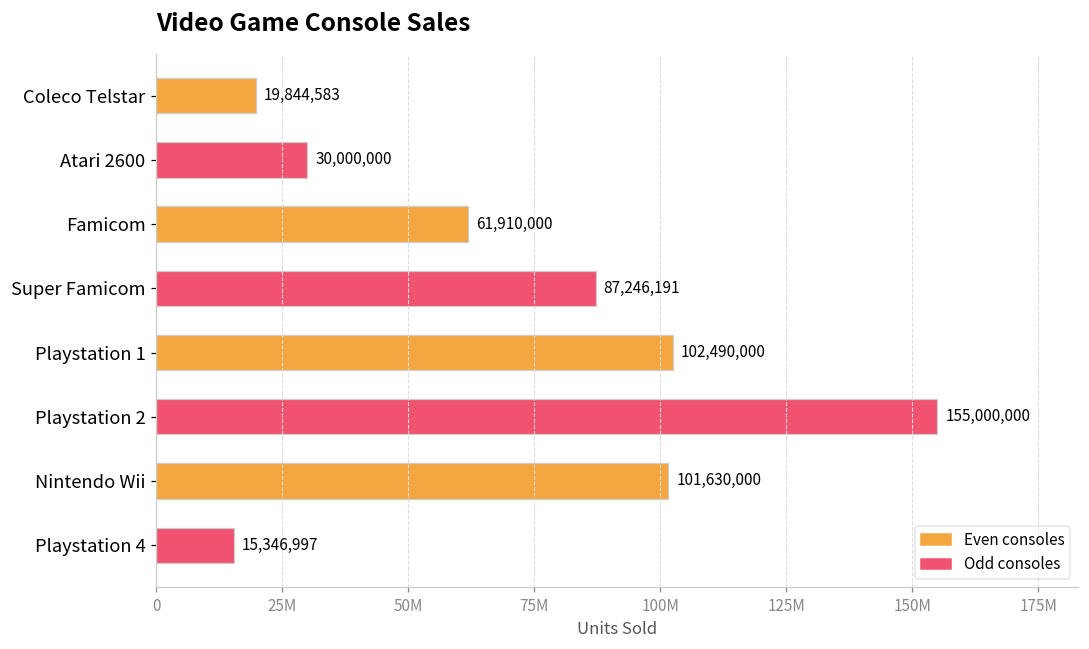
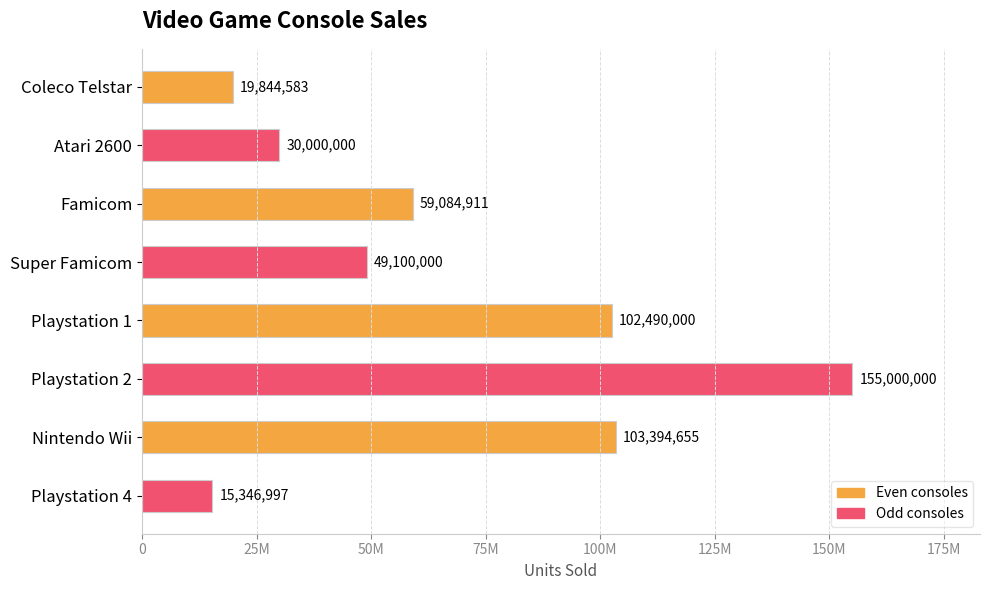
Famicom: 61,910,000 -> 59,084,911
Super Famicom: 87,246,191 -> 49,100,000
Nintendo Wii: 101,630,000 -> 103,394,655
